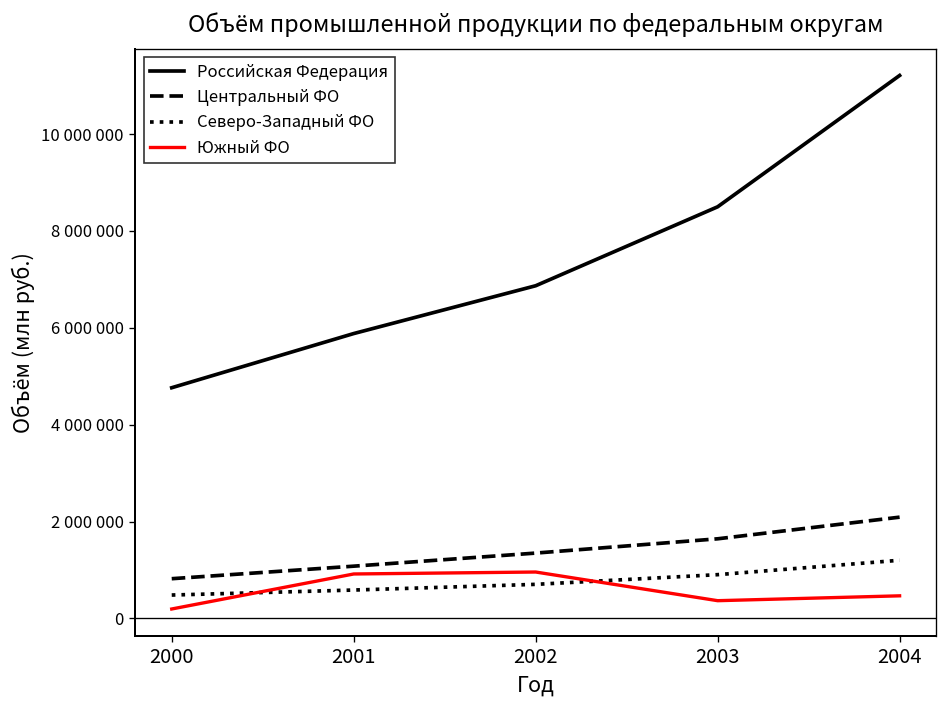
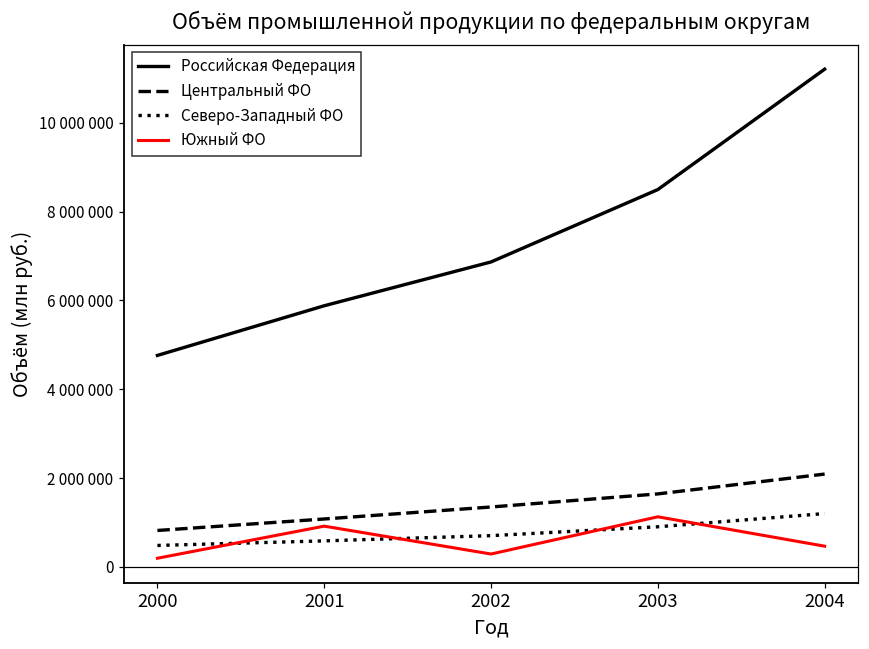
Южный ФО, 2002: 1000000 -> 300000
Южный ФО, 2003: 400000 -> 1100000
